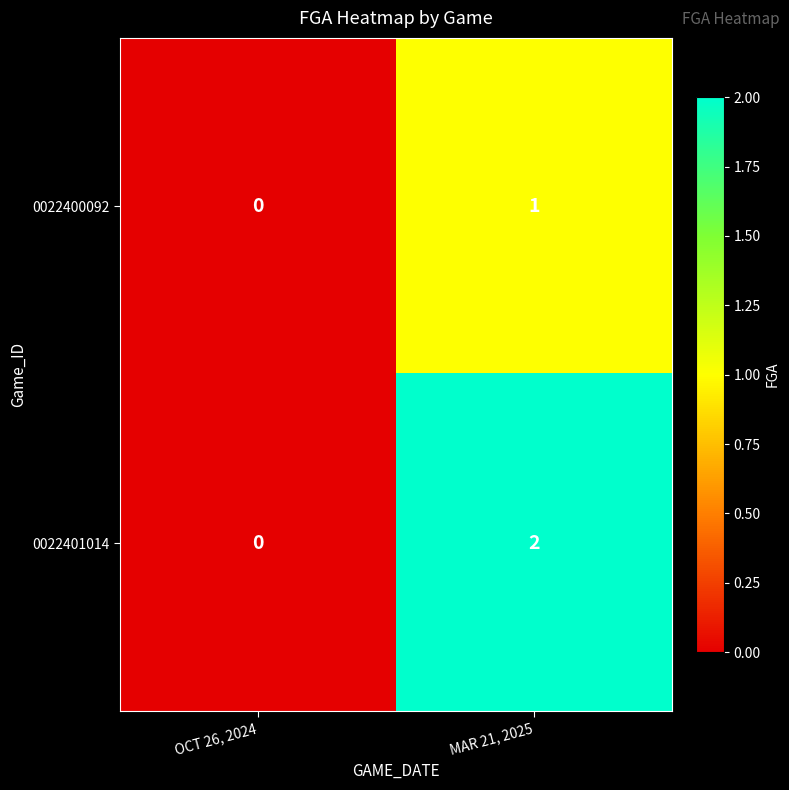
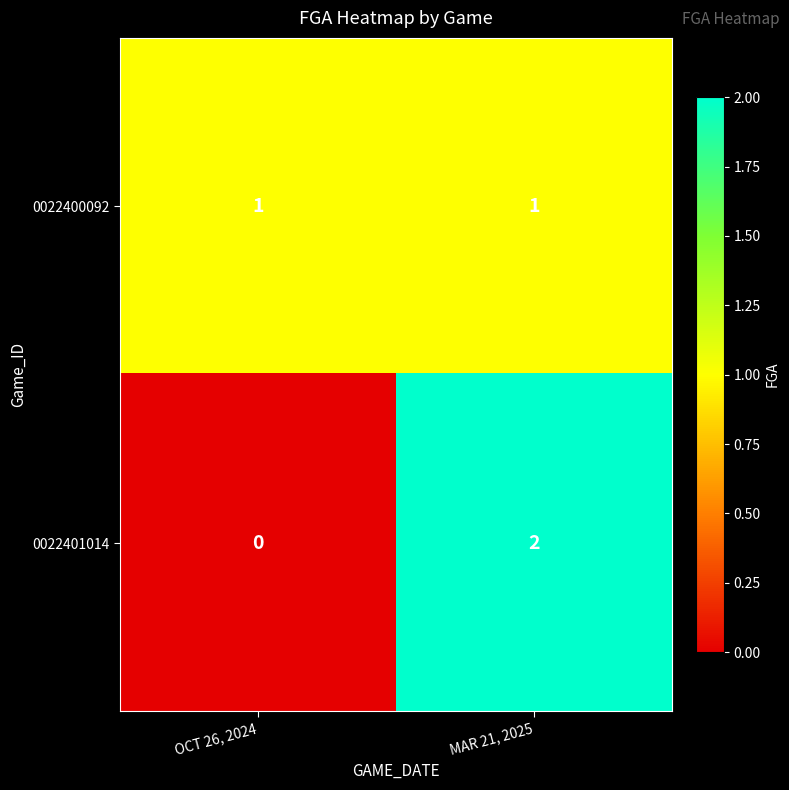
0022400092, OCT 26, 2024: 0 -> 1
